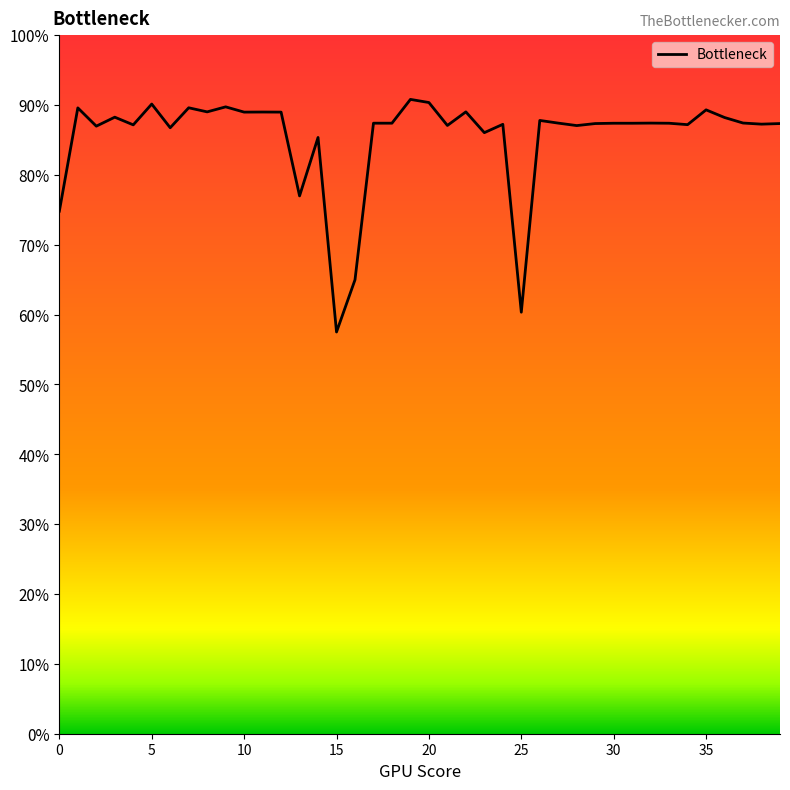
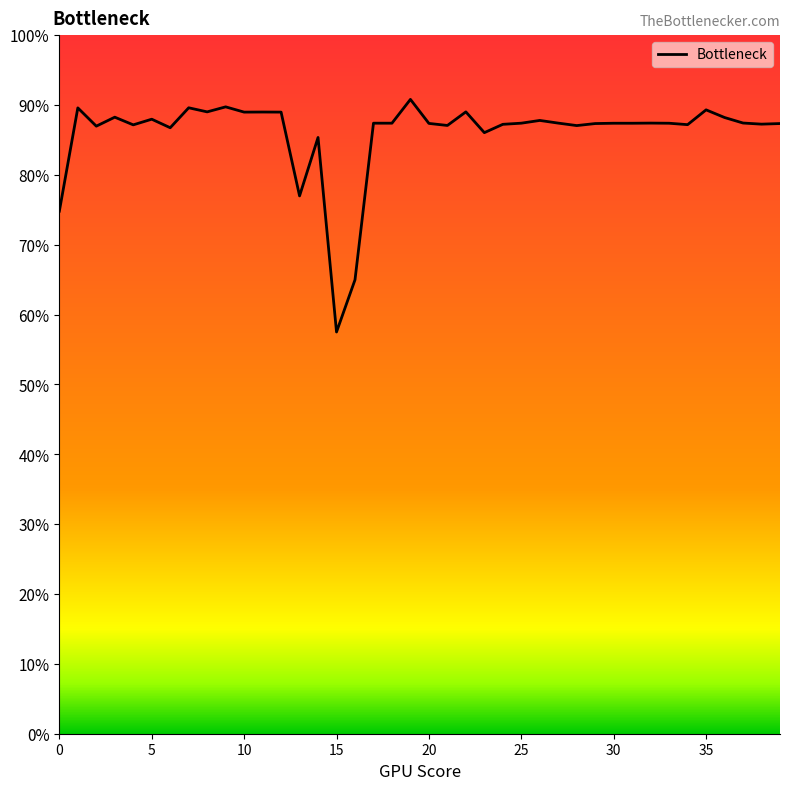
5: 90% -> 88%
20: 90% -> 87%
25: 60% -> 87%
